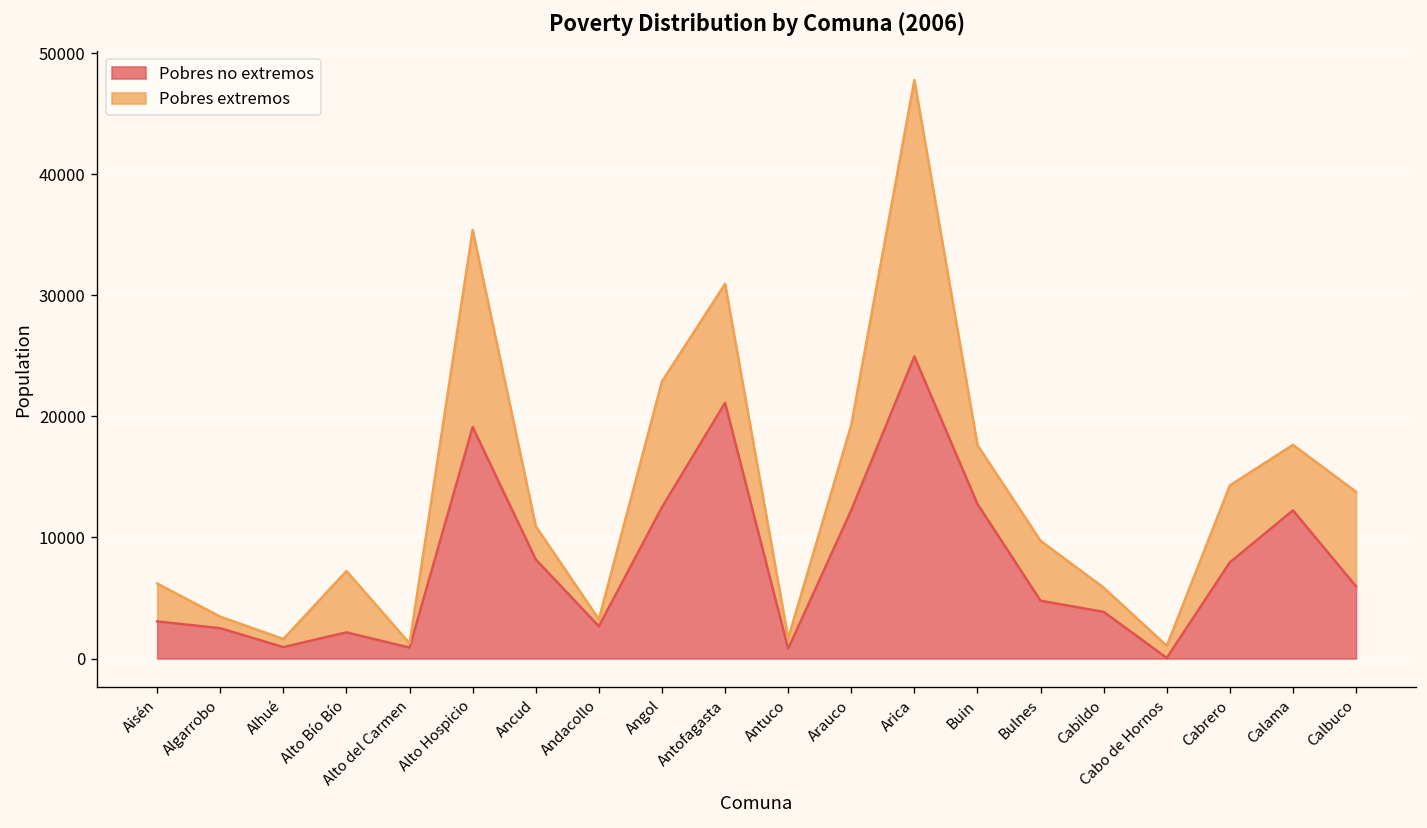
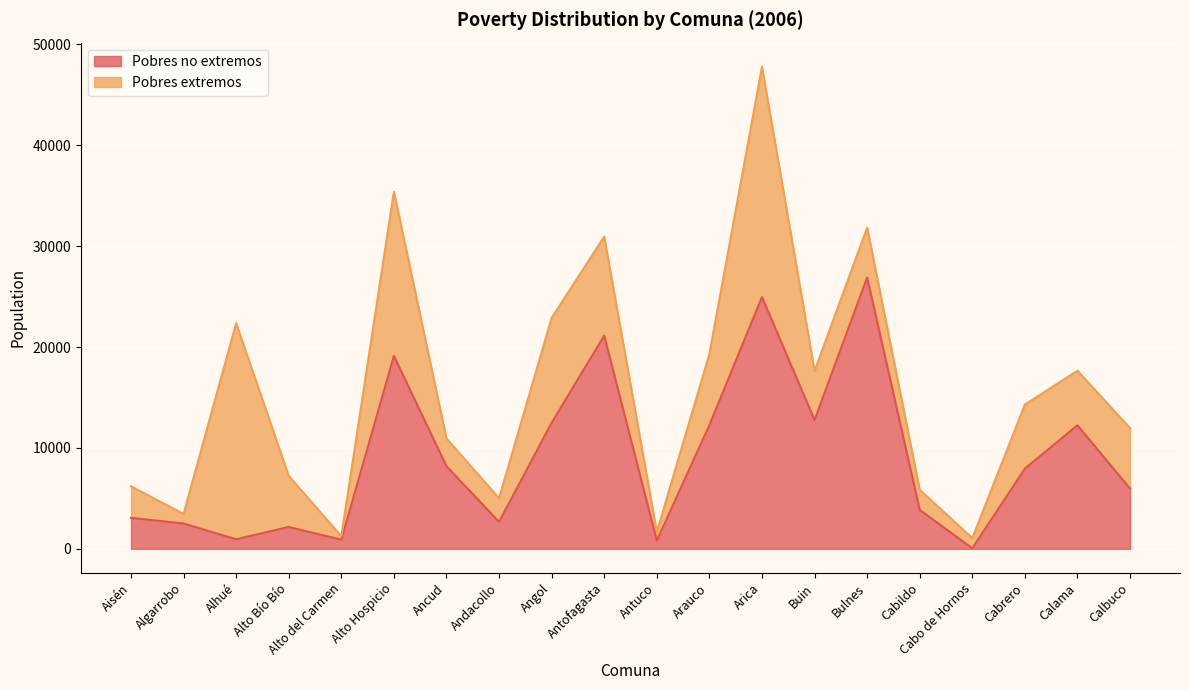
Pobres extremos, Alhué: 700 -> 21400
Pobres extremos, Andacollo: 600 -> 2300
Pobres no extremos, Bulnes: 4800 -> 26900
Pobres extremos, Calbuco: 7800 -> 6000
